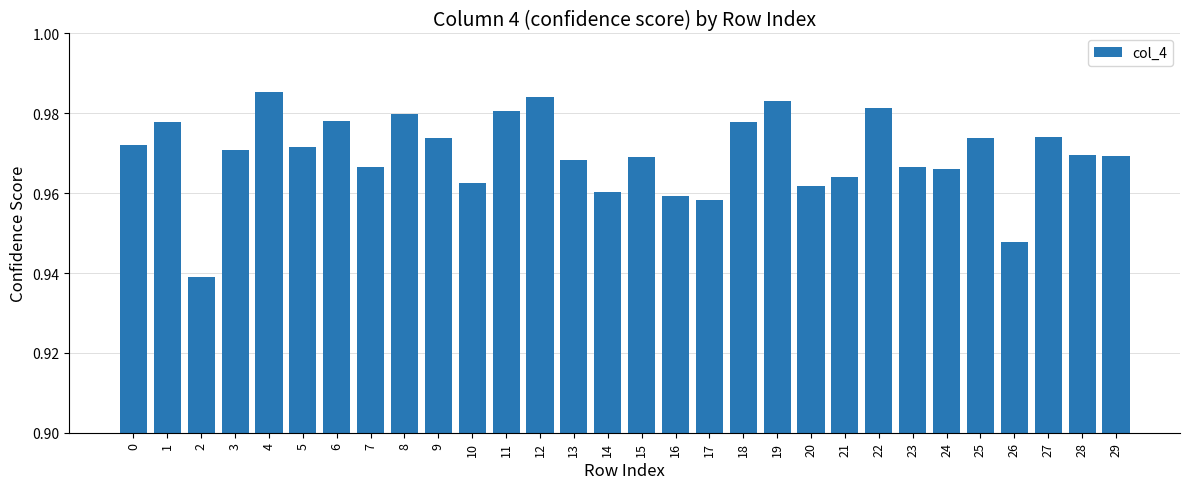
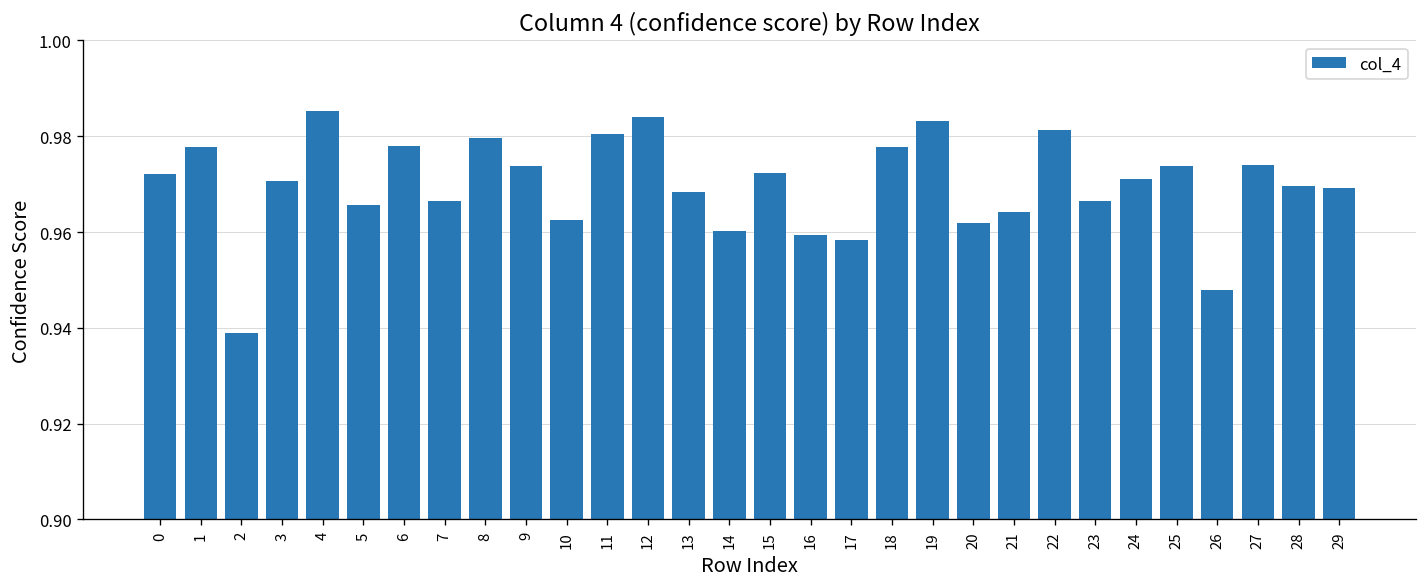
5: 0.972 -> 0.966
15: 0.969 -> 0.972
24: 0.966 -> 0.971
